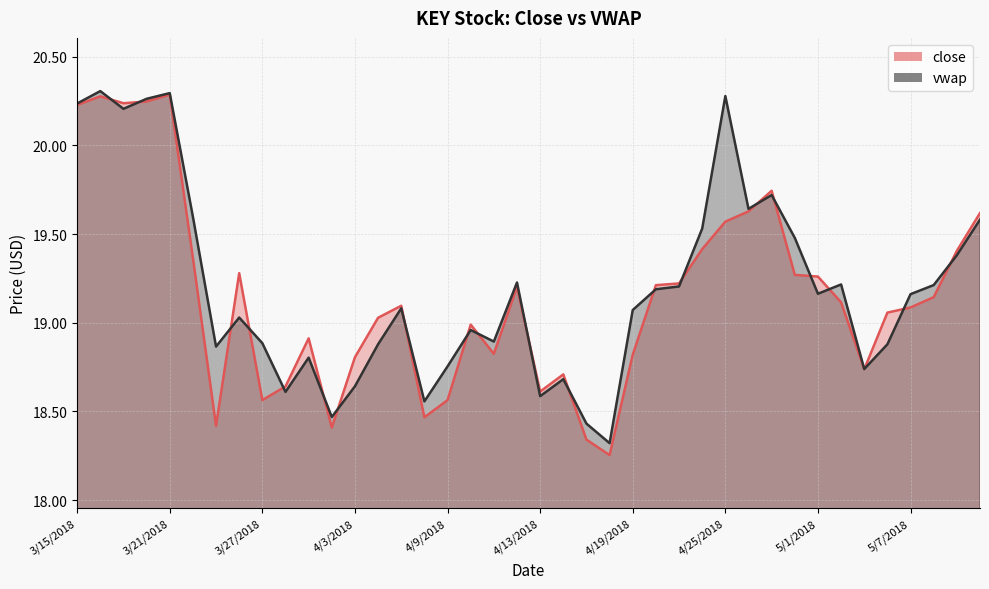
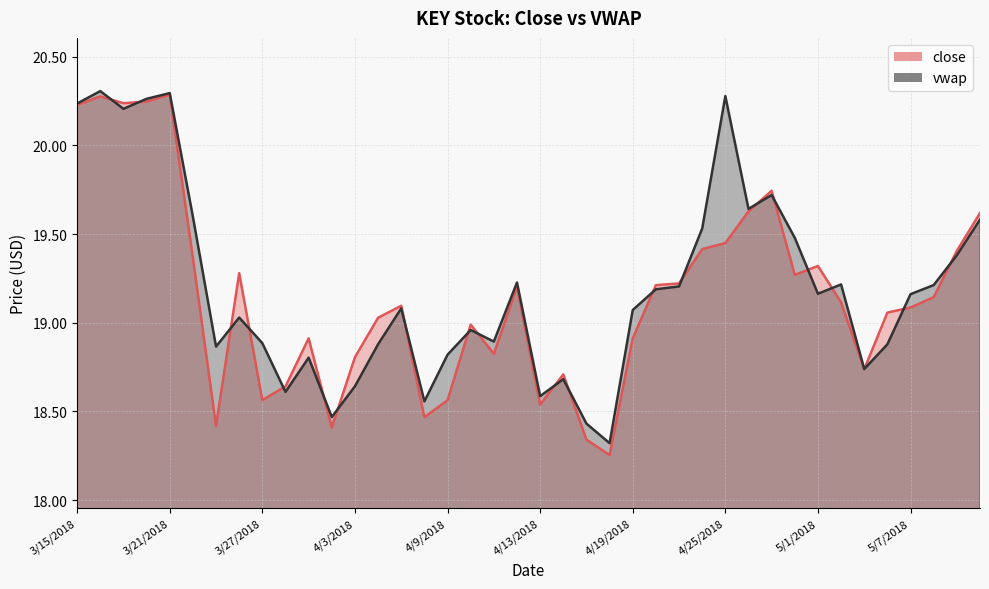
vwap, 4/9/2018: 18.75 -> 18.82
close, 4/13/2018: 18.61 -> 18.54
close, 4/19/2018: 18.82 -> 18.91
close, 4/25/2018: 19.57 -> 19.45
close, 5/1/2018: 19.26 -> 19.32
